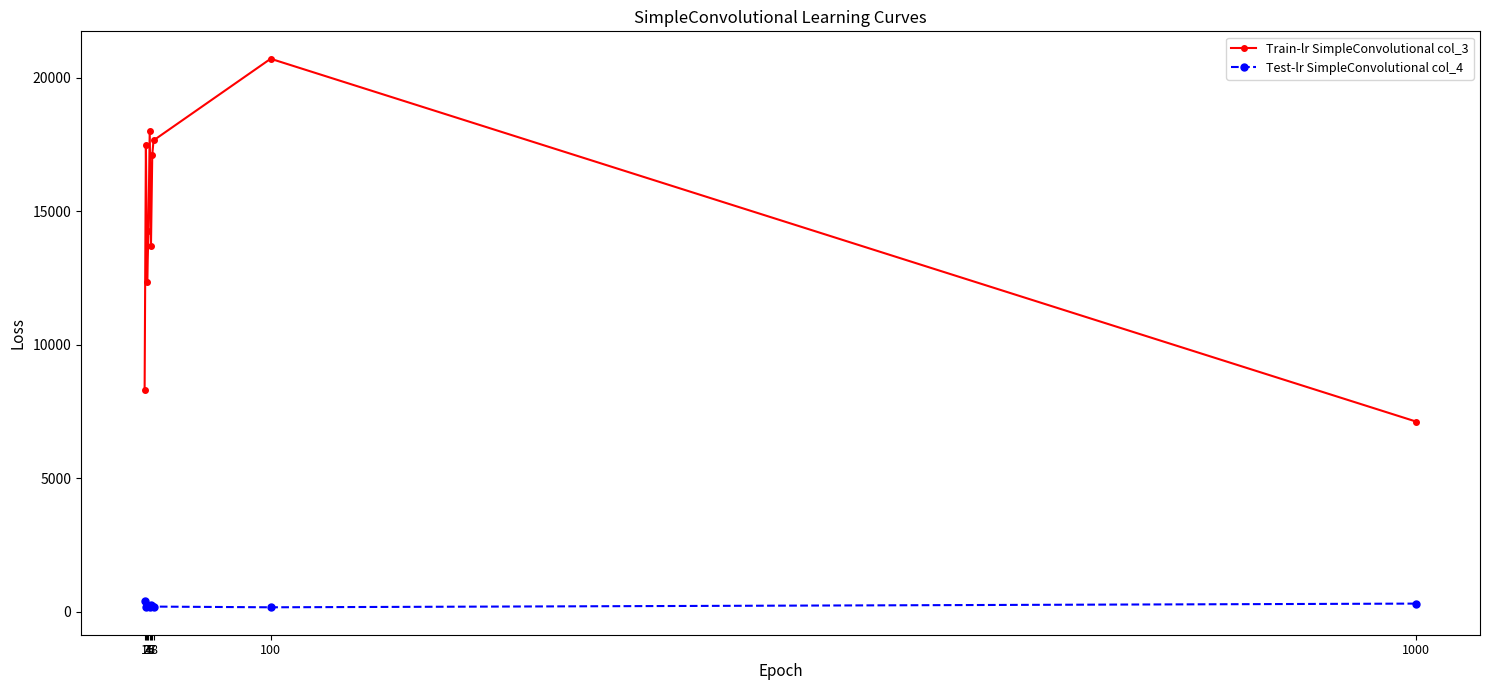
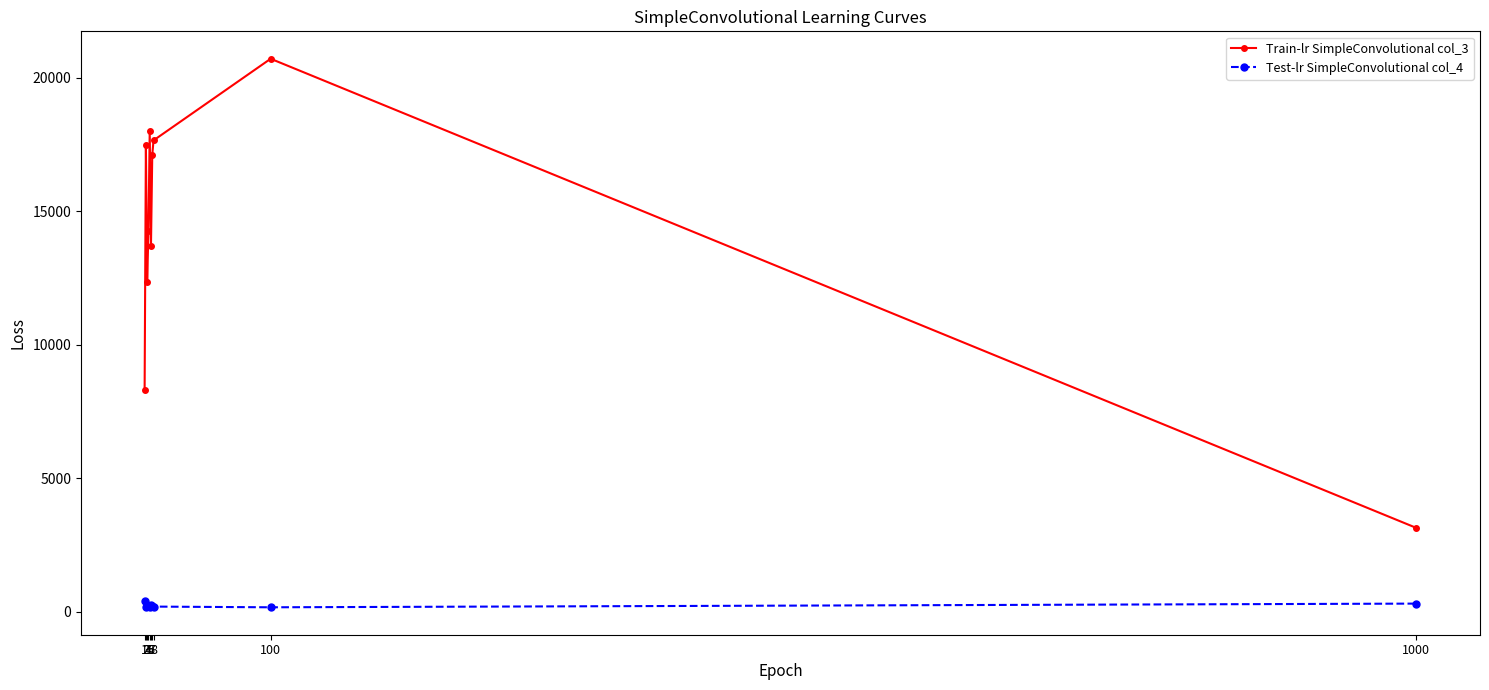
Train-lr SimpleConvolutional col_3, 1000: 7100 -> 3100
